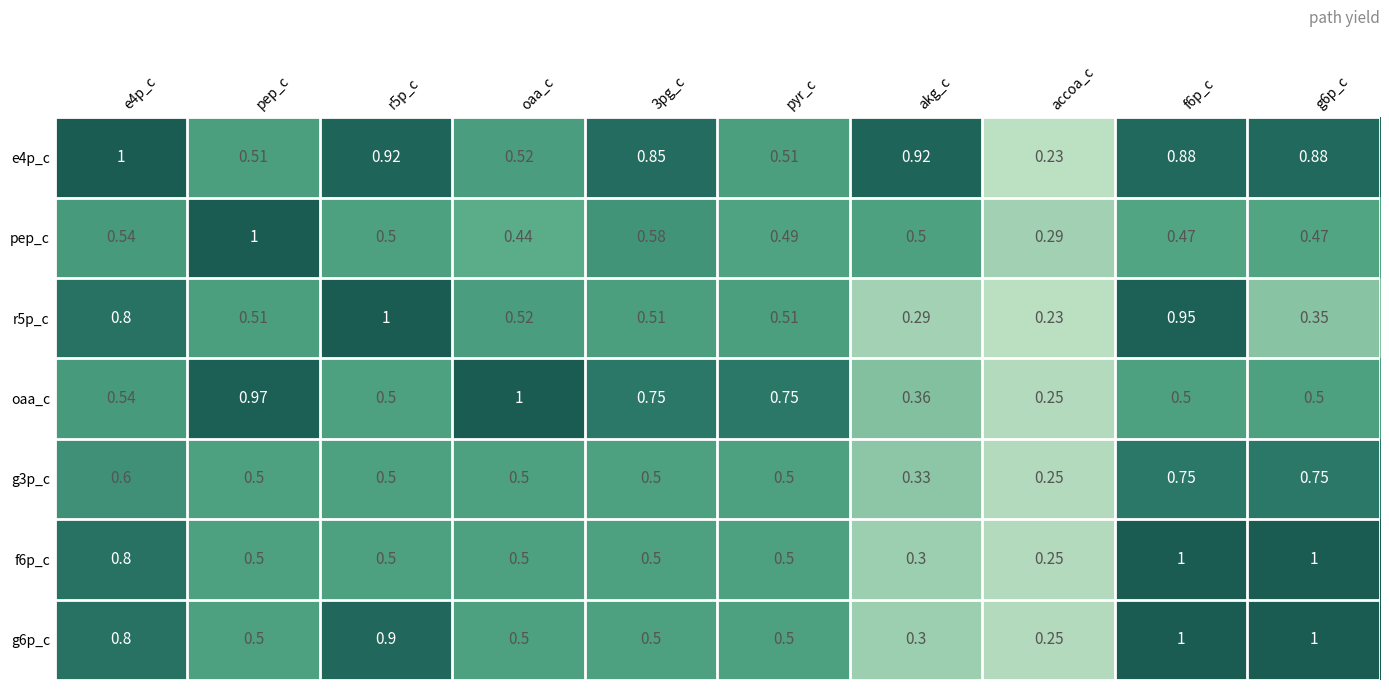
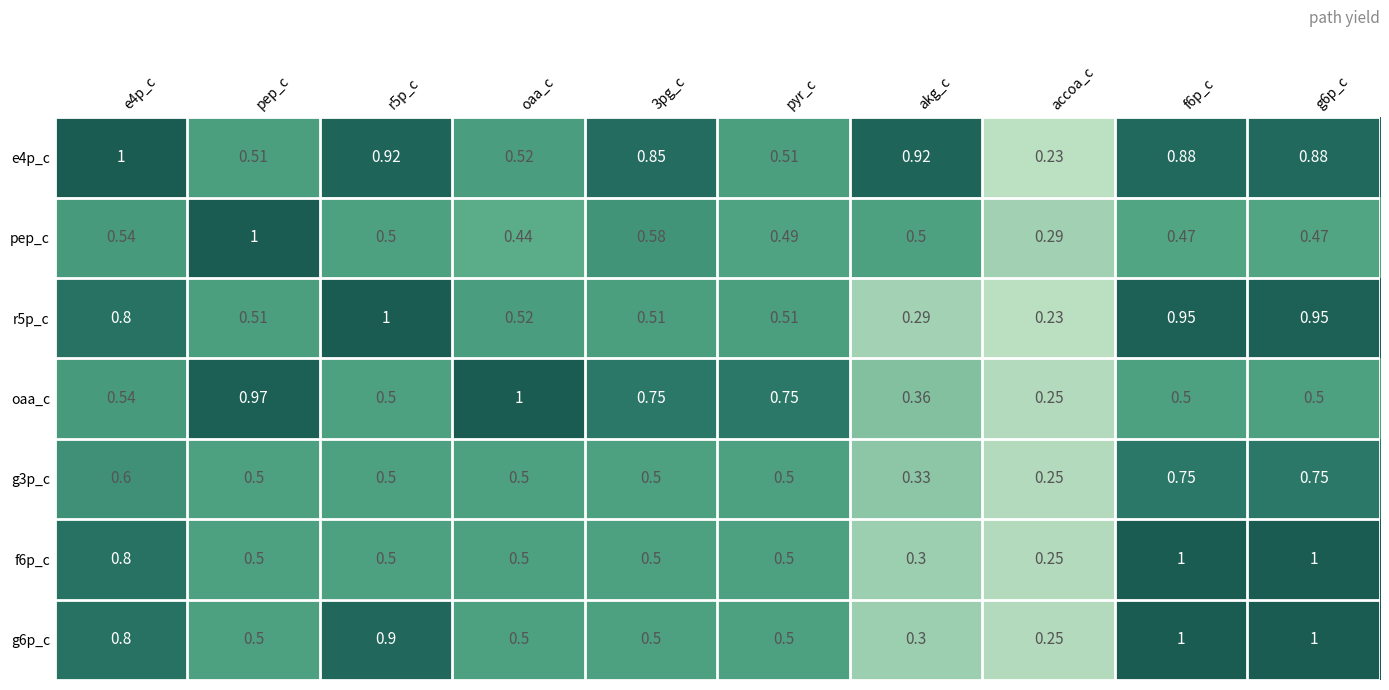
r5p_c, g6p_c: 0.35 -> 0.95
